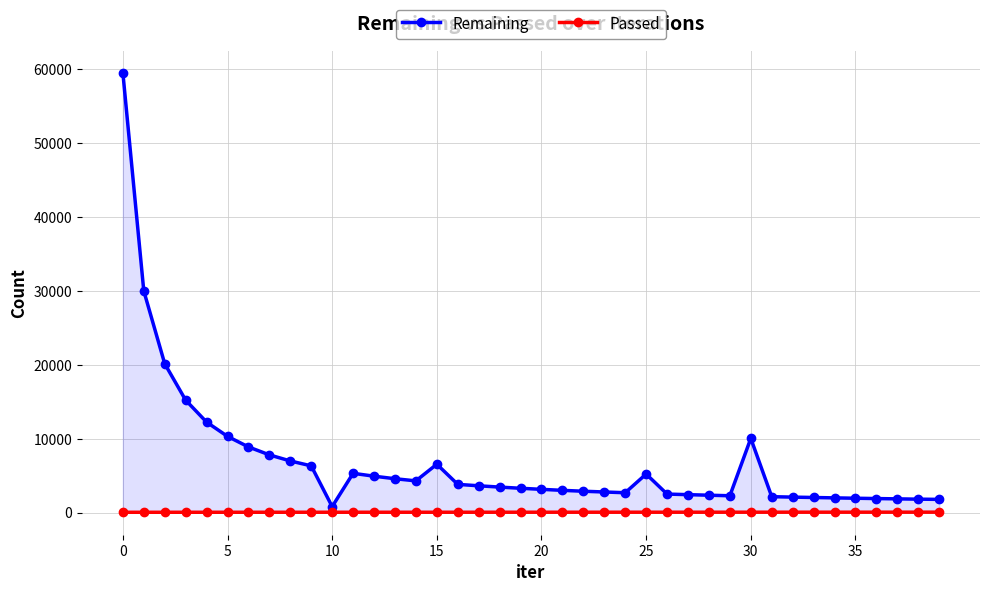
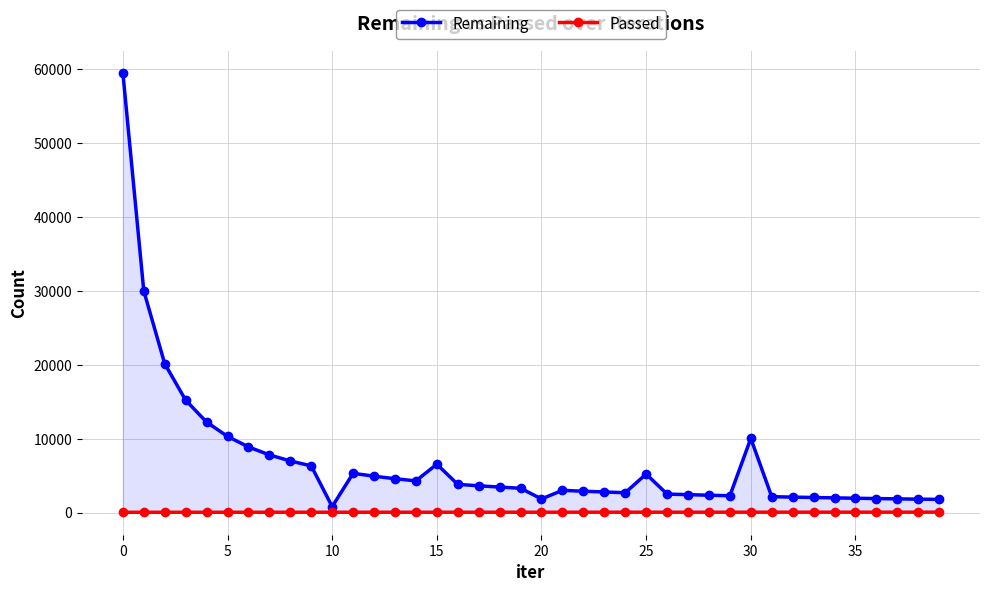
Remaining, 20: 3000 -> 2000
